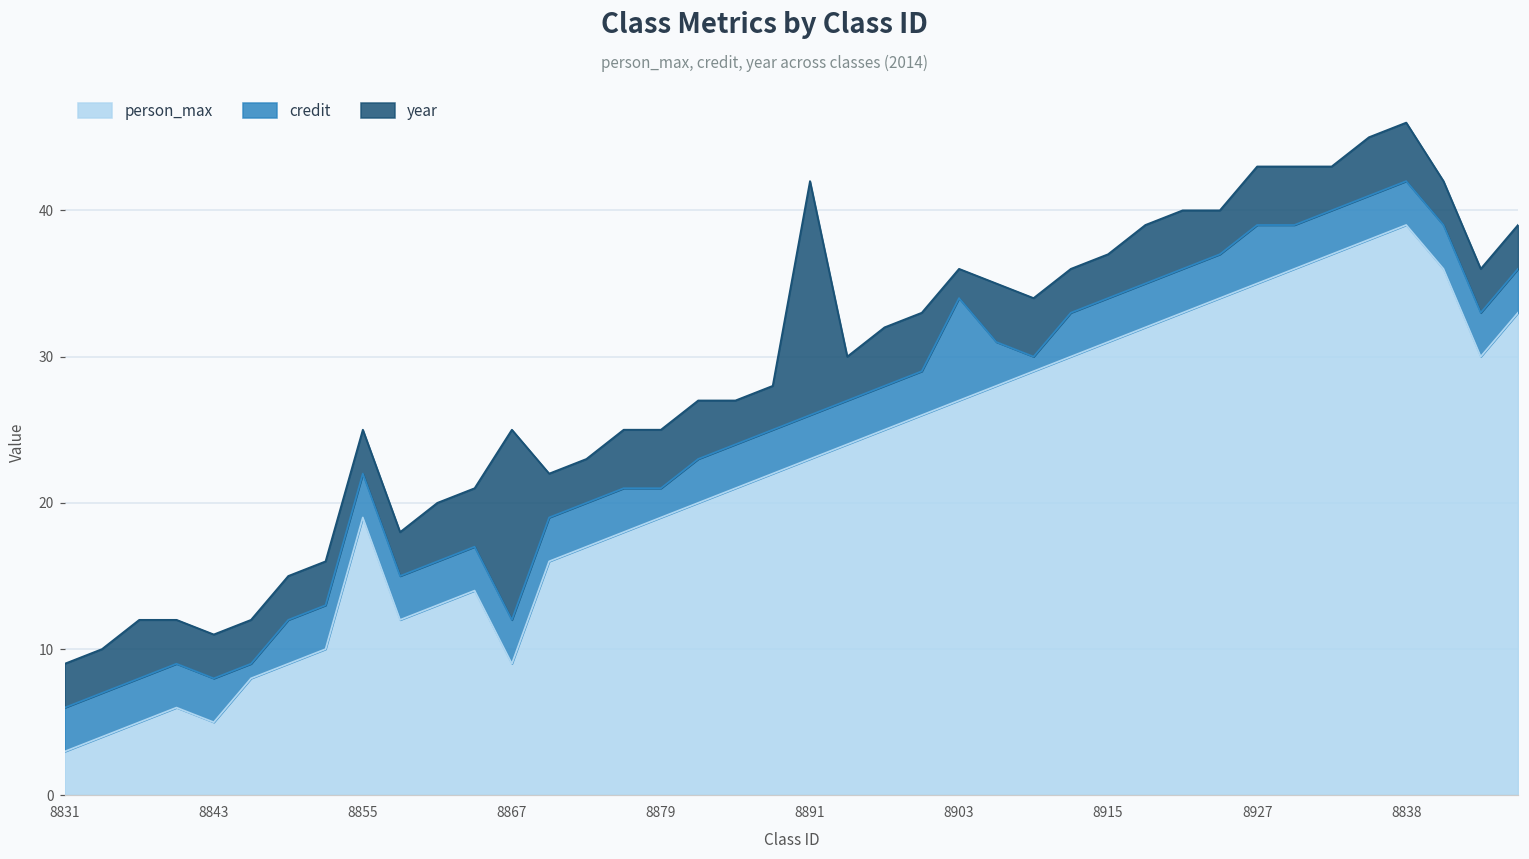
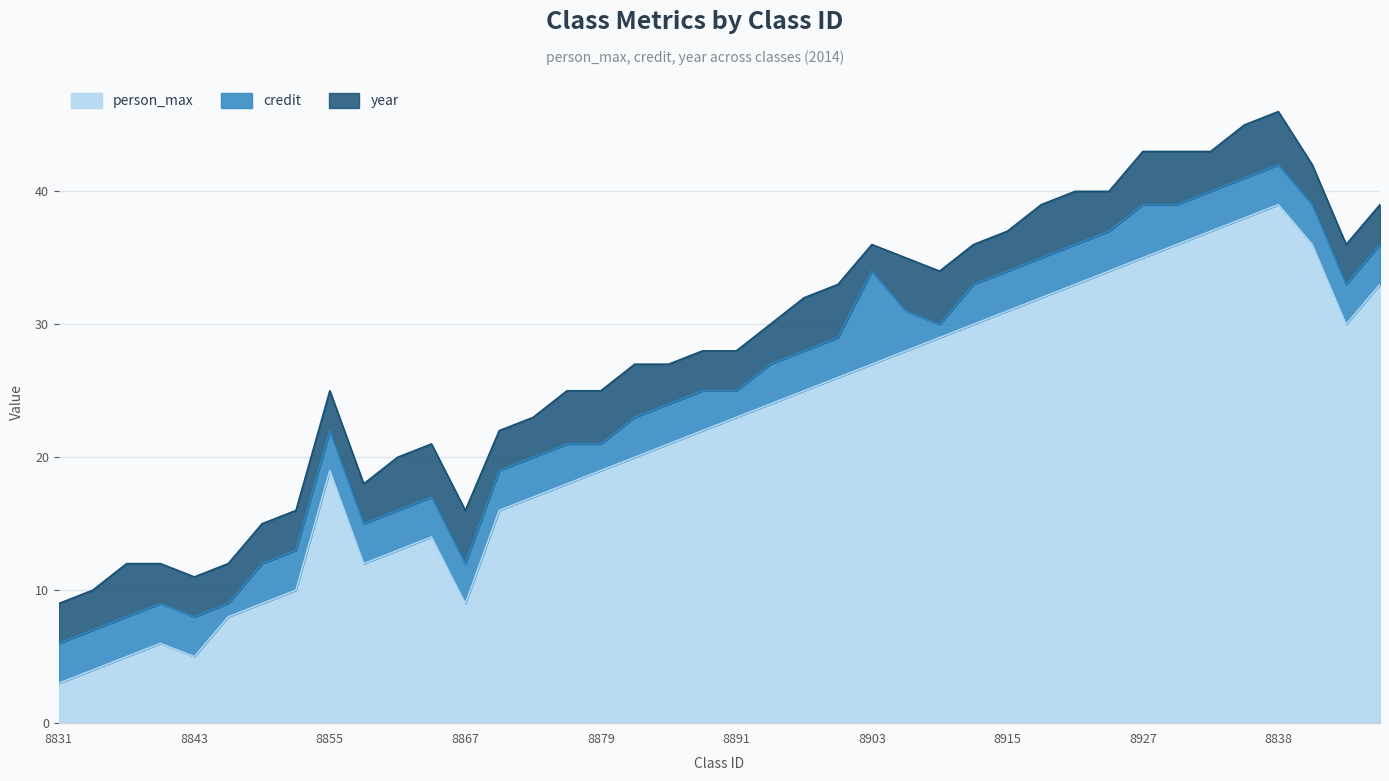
year, 8867: 13 -> 4
credit, 8891: 3 -> 2
year, 8891: 16 -> 3
